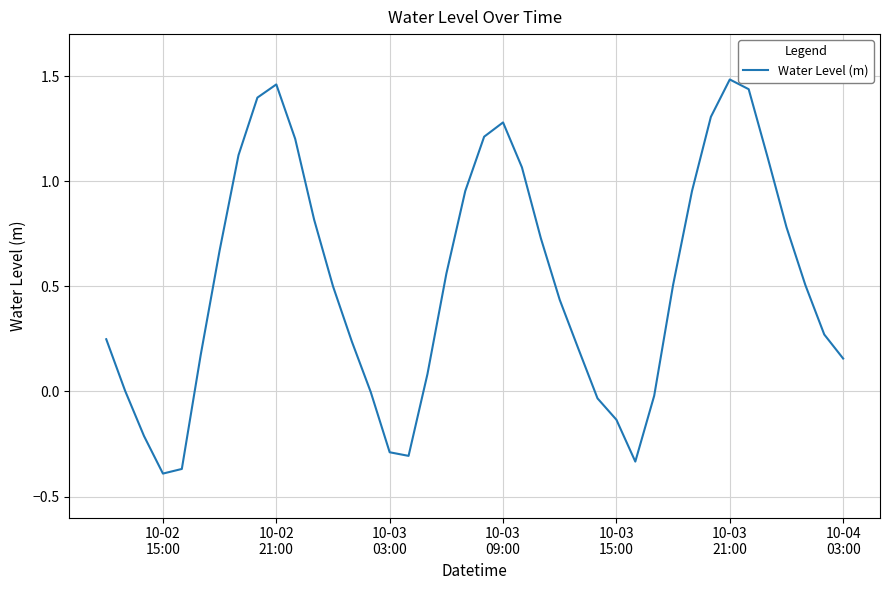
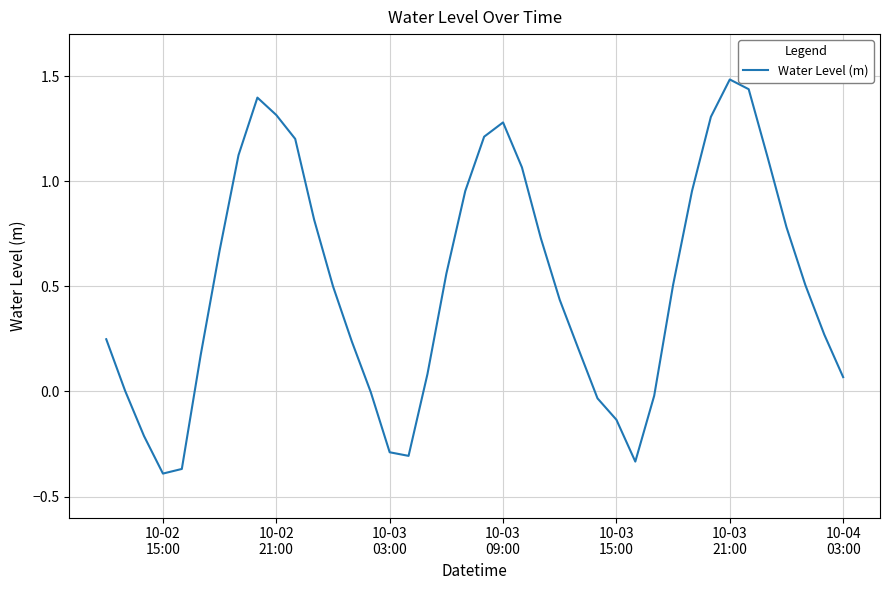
10-02 21:00: 1.46 -> 1.32
10-04 03:00: 0.16 -> 0.07
